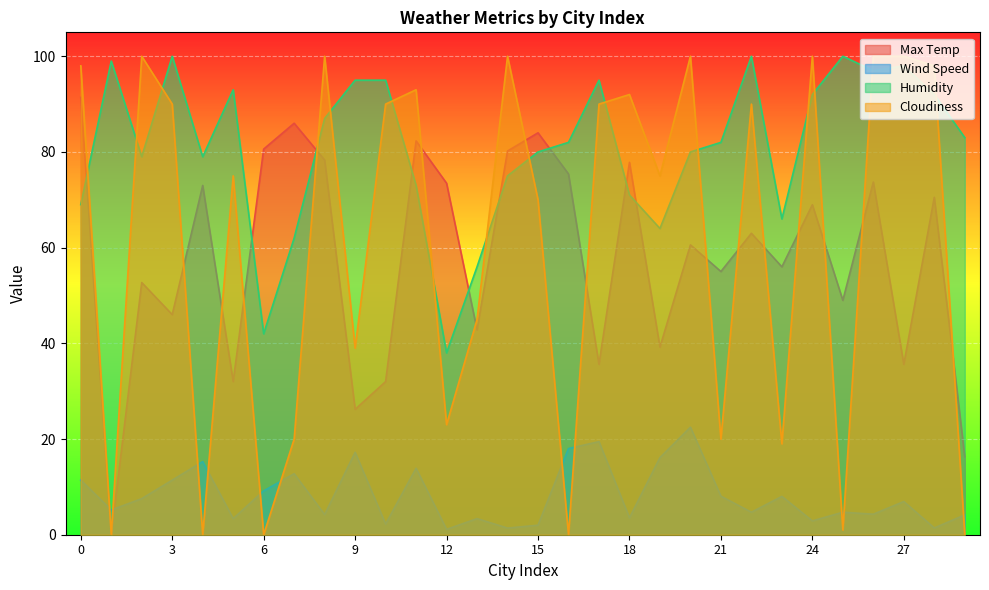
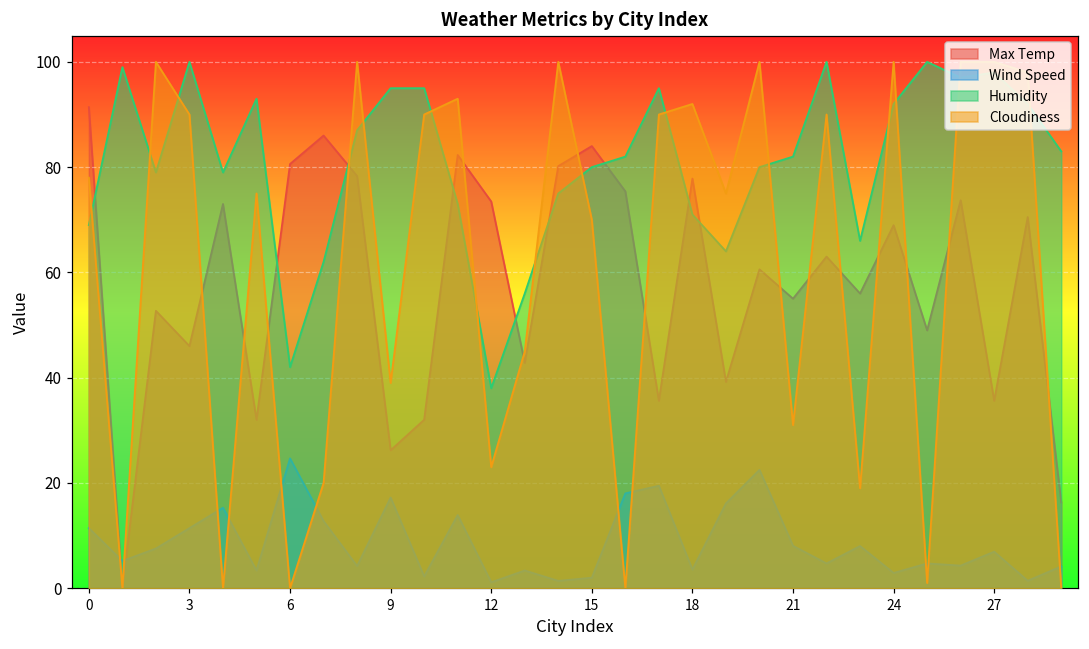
Cloudiness, 0: 98 -> 78
Wind Speed, 6: 9 -> 25
Cloudiness, 21: 20 -> 31
